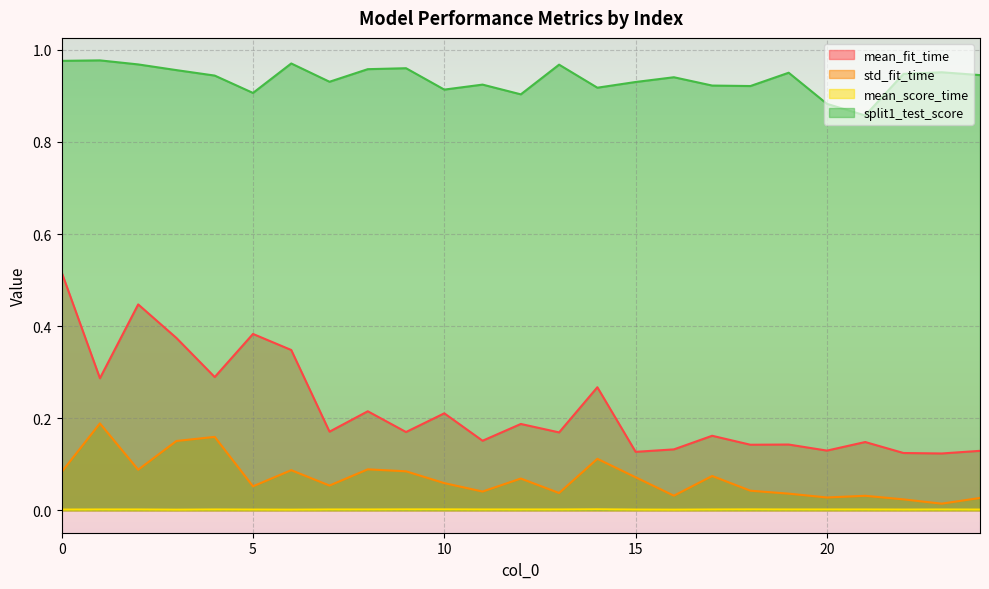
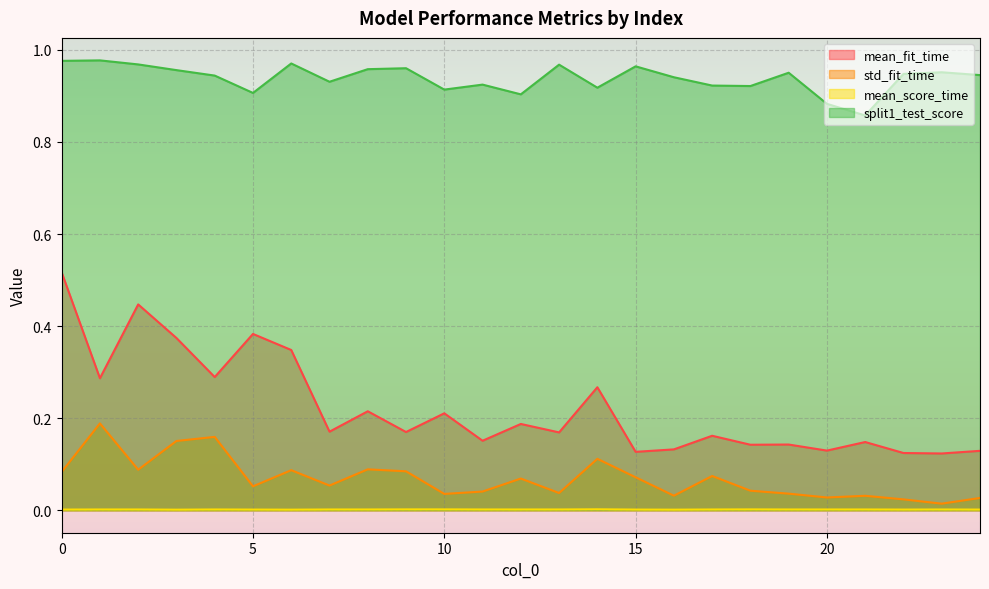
std_fit_time, 10: 0.06 -> 0.04
split1_test_score, 15: 0.93 -> 0.96
